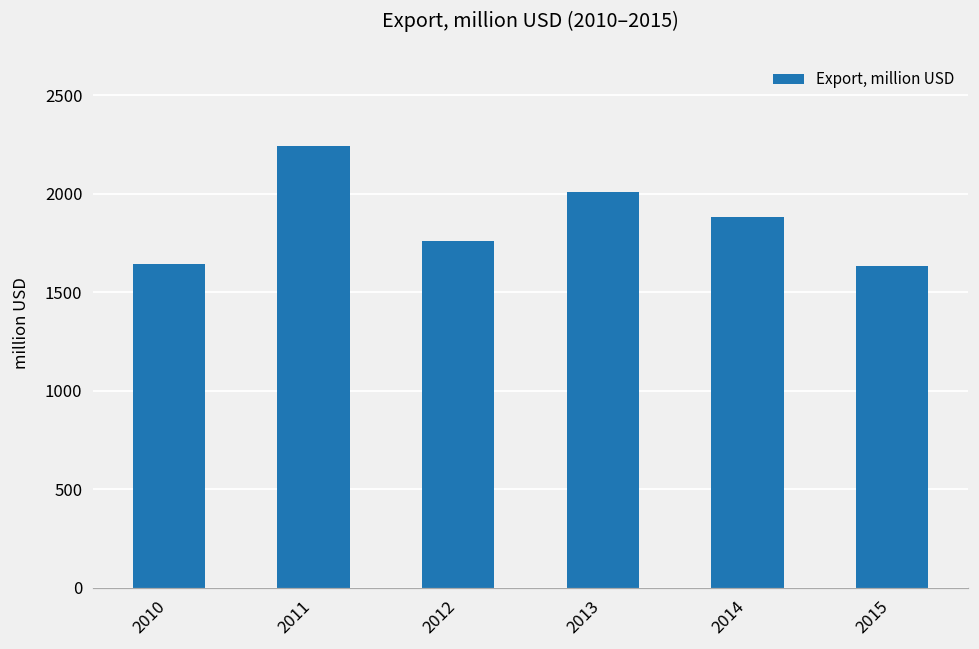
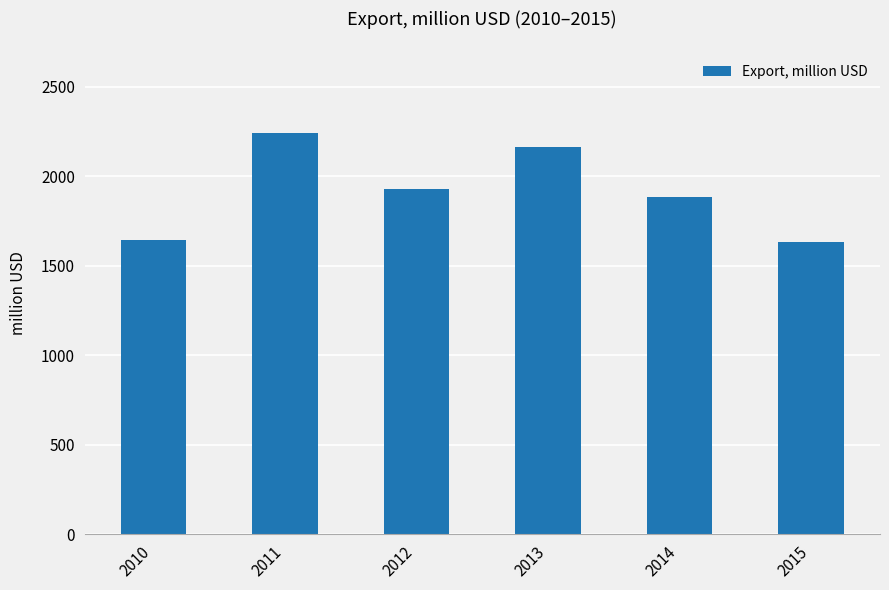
2012: 1760 -> 1930
2013: 2010 -> 2160
